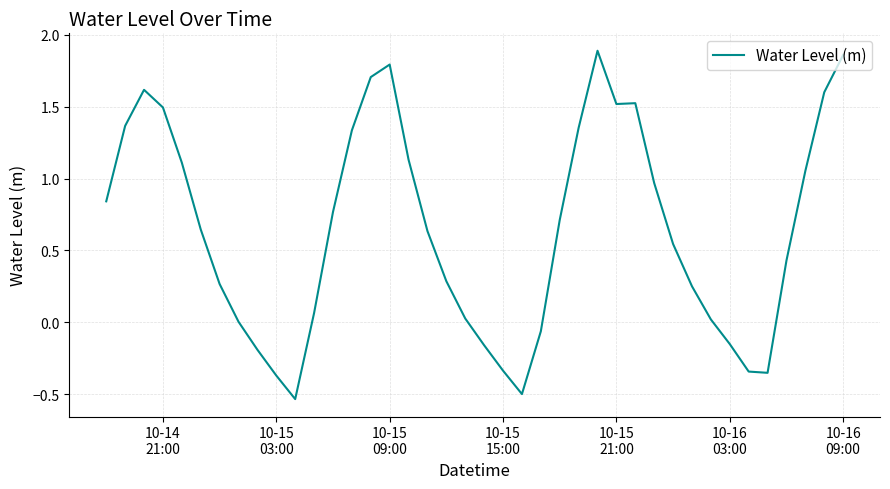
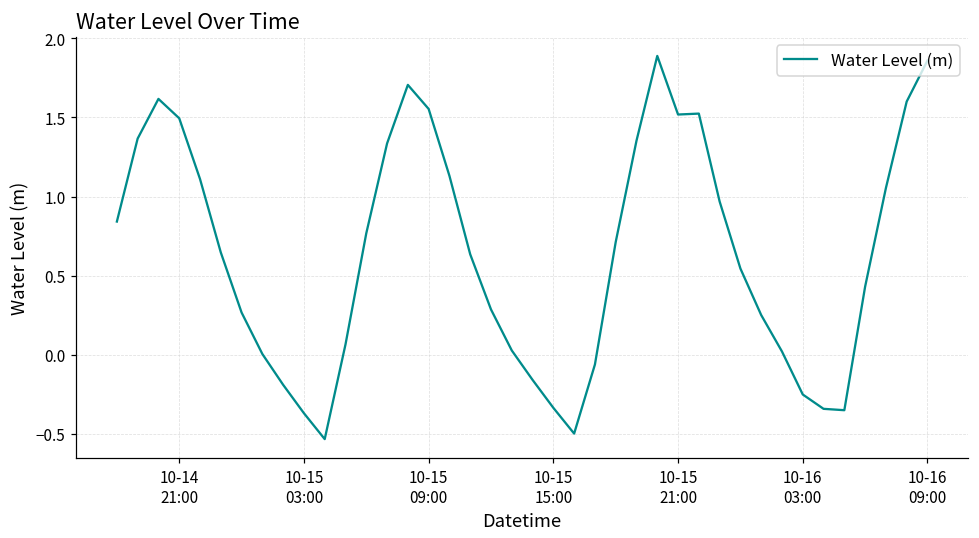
10-15 09:00: 1.79 -> 1.55
10-16 03:00: -0.15 -> -0.25
